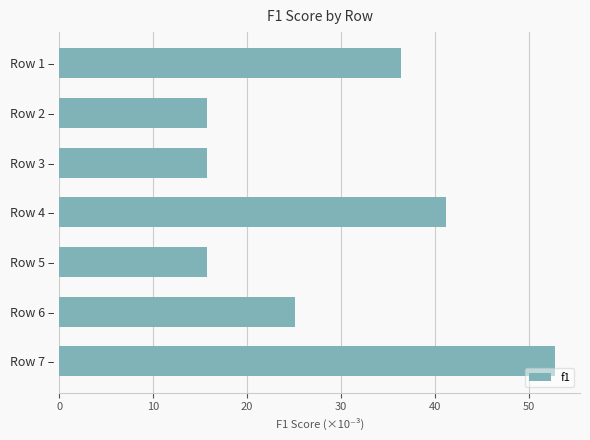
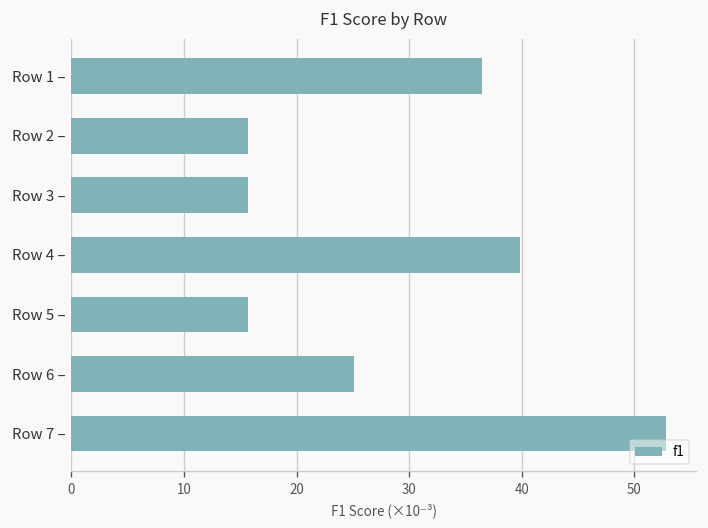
Row 4 –: 41 -> 40
